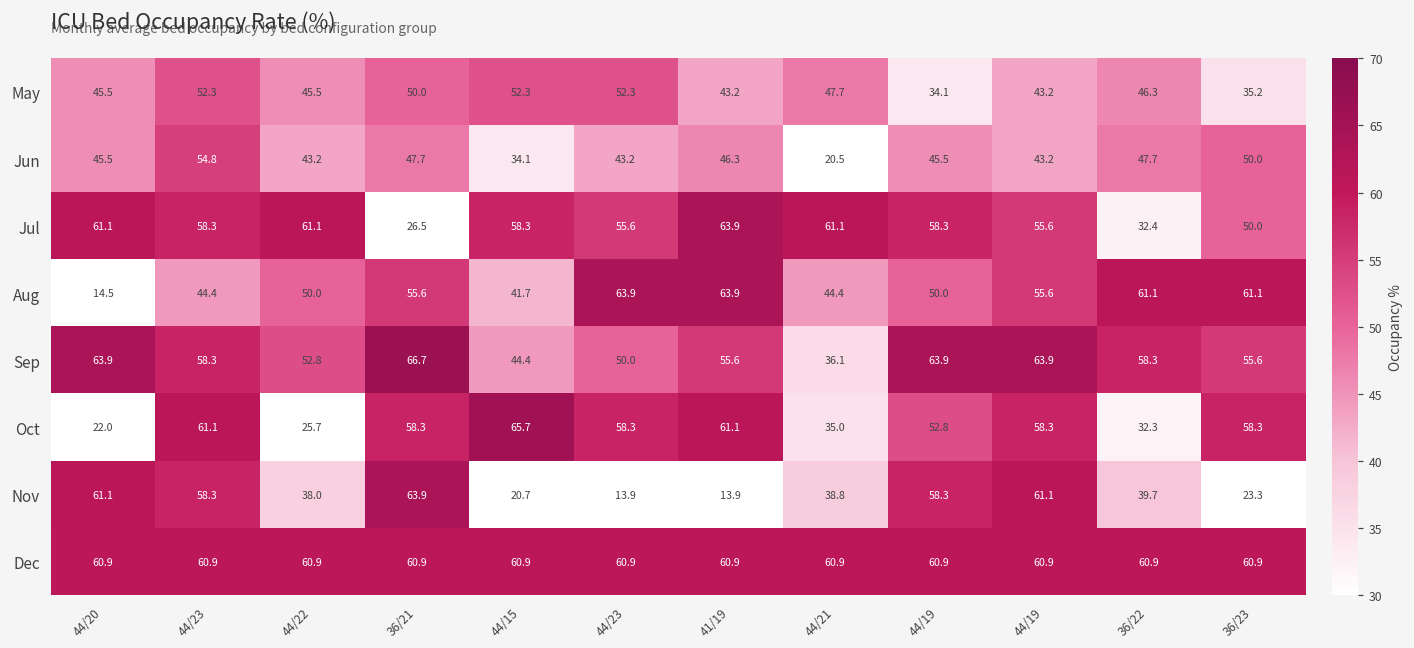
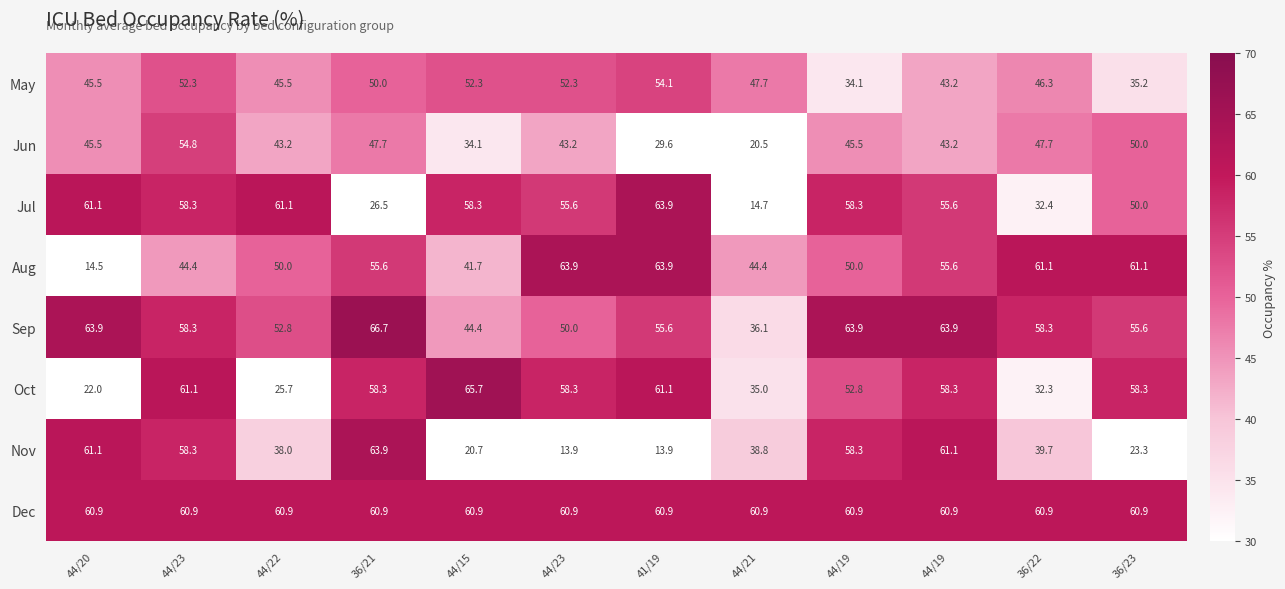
May, 41/19: 43.2 -> 54.1
Jun, 41/19: 46.3 -> 29.6
Jul, 44/21: 61.1 -> 14.7
